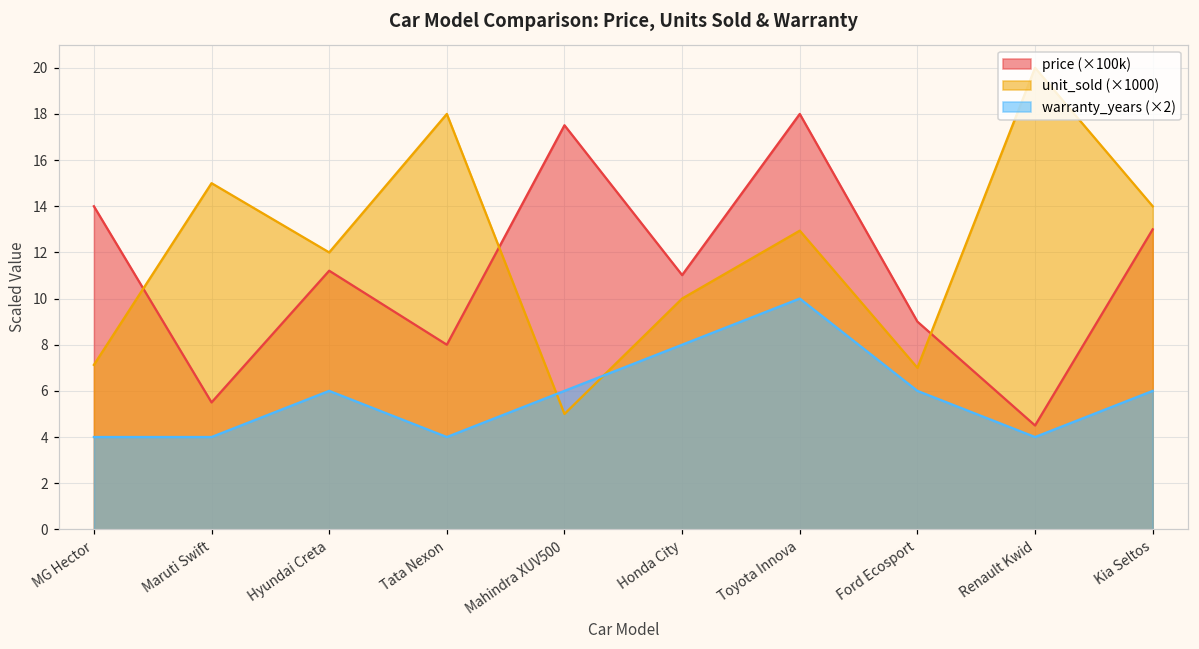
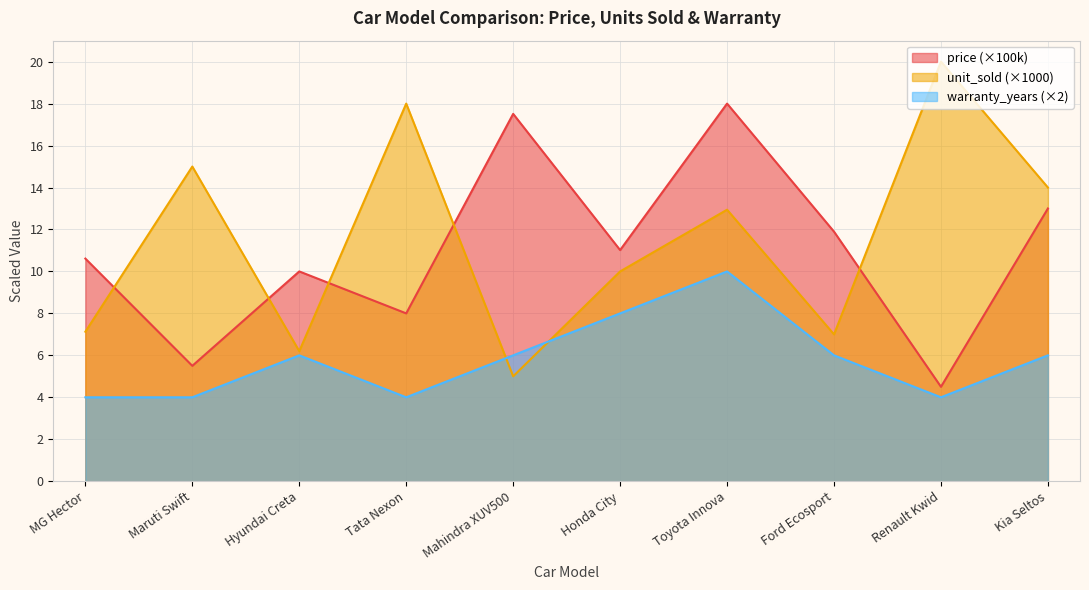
price (×100k), MG Hector: 14.0 -> 10.6
price (×100k), Hyundai Creta: 11.2 -> 10.0
unit_sold (×1000), Hyundai Creta: 12.0 -> 6.2
price (×100k), Ford Ecosport: 9.0 -> 11.9
